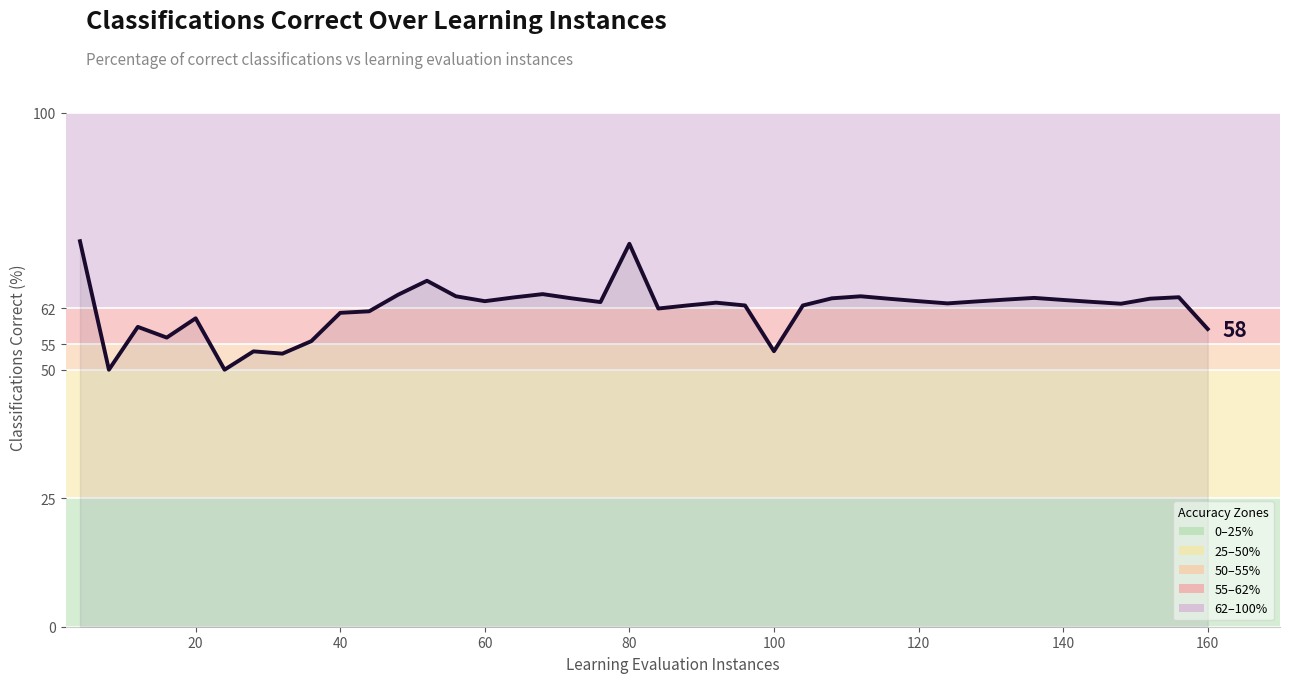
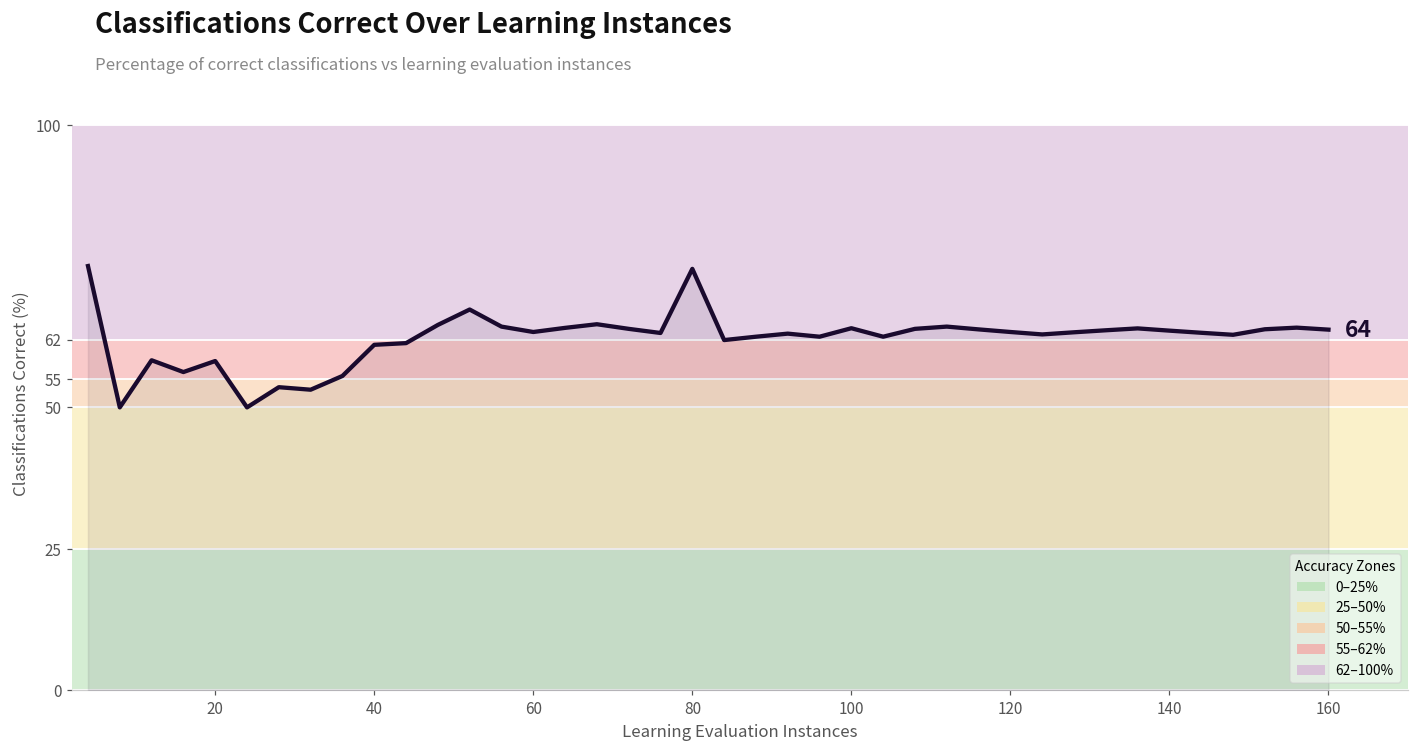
20: 60 -> 58
100: 54 -> 64
160: 58 -> 64
